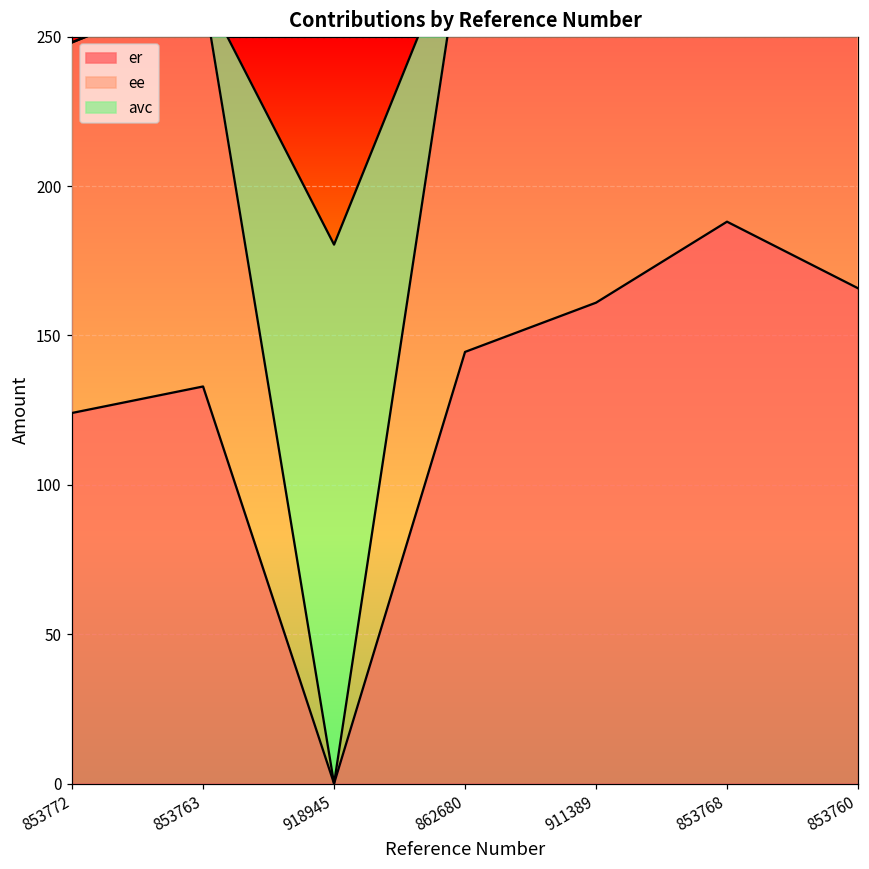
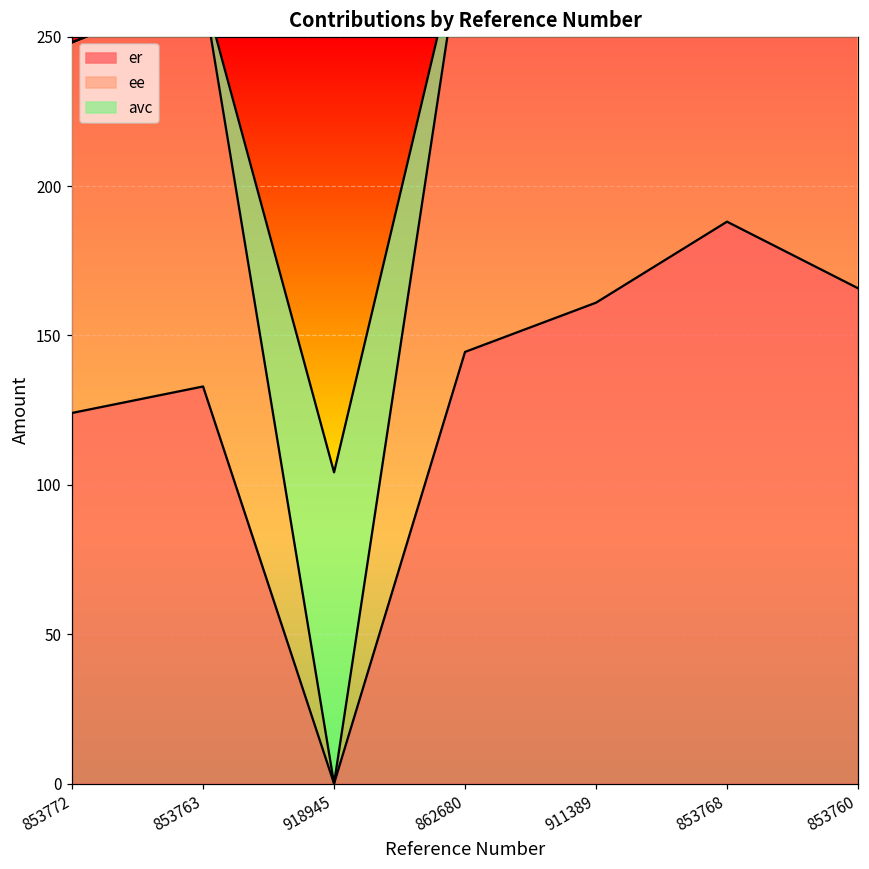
avc, 918945: 180 -> 104
